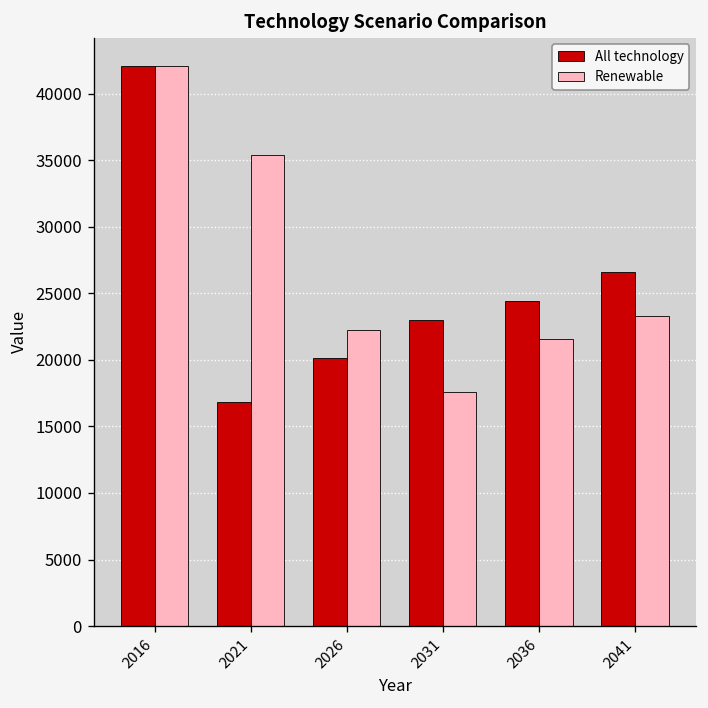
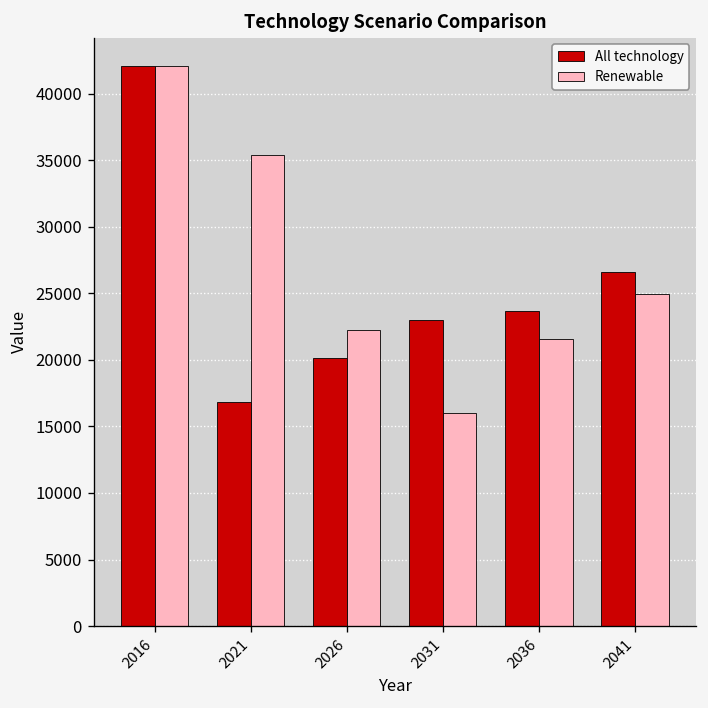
Renewable, 2031: 17500 -> 16000
All technology, 2036: 24400 -> 23700
Renewable, 2041: 23300 -> 25000
